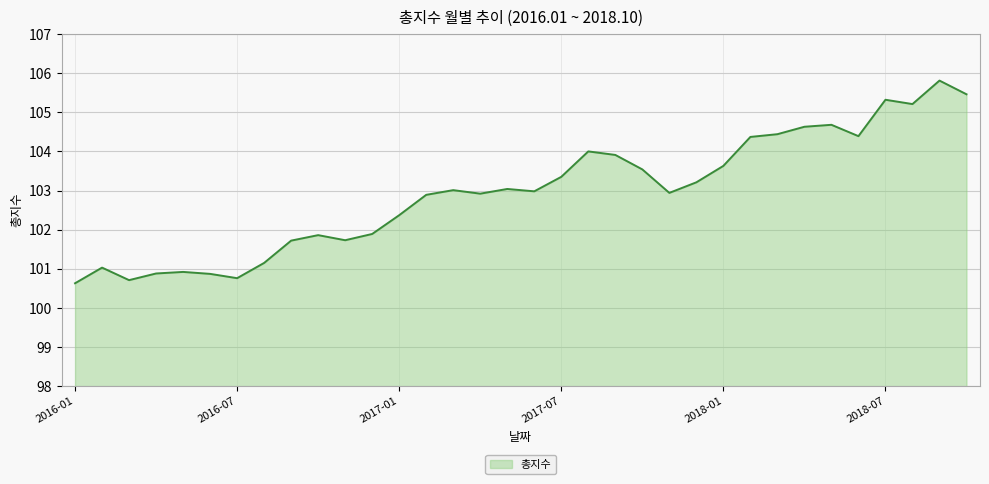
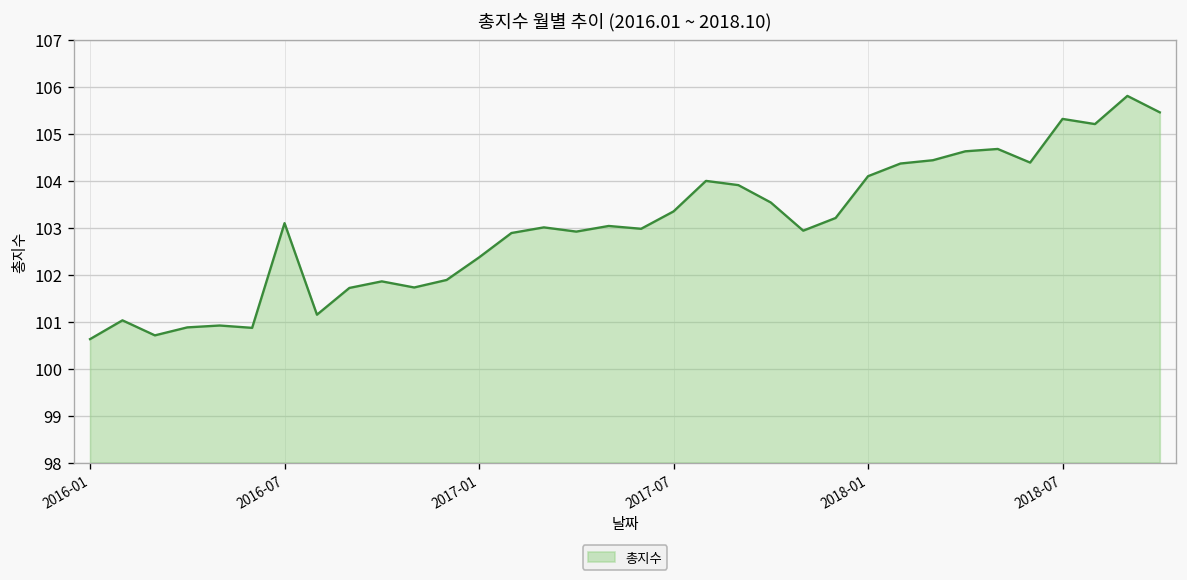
2016-07: 100.8 -> 103.1
2018-01: 103.6 -> 104.1
